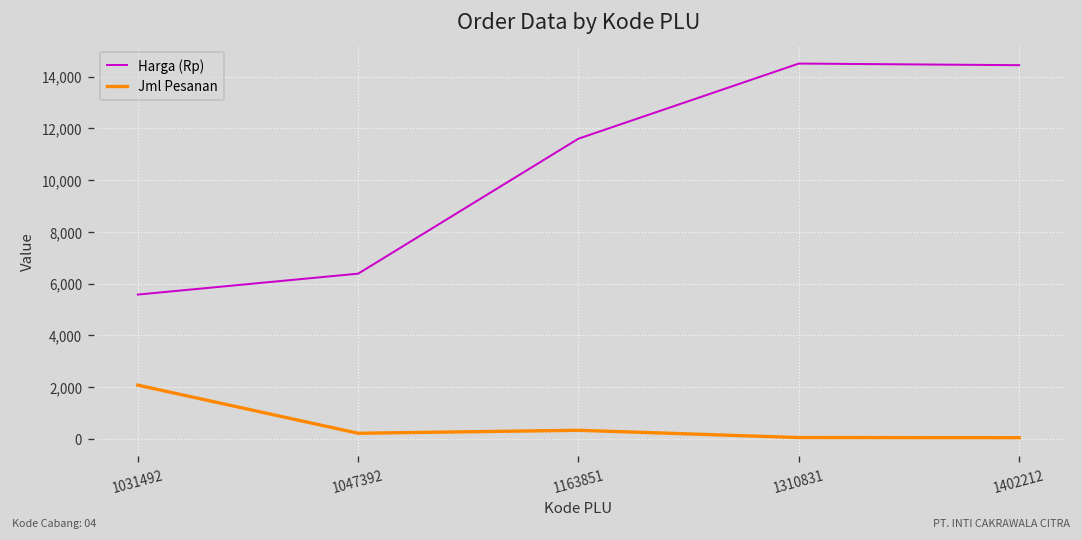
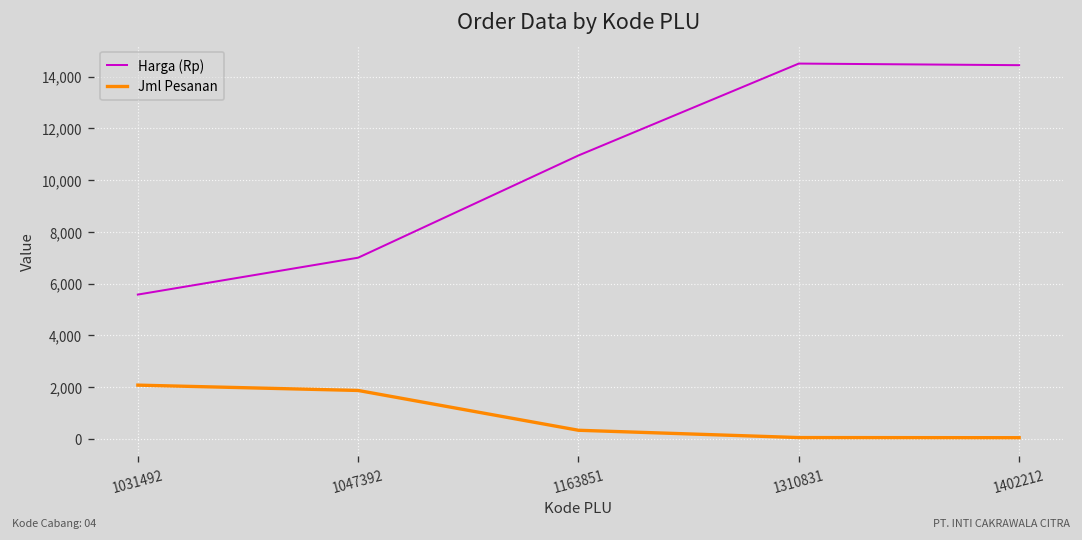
Harga (Rp), 1047392: 6,400 -> 7,000
Jml Pesanan, 1047392: 200 -> 1,900
Harga (Rp), 1163851: 11,600 -> 11,000
